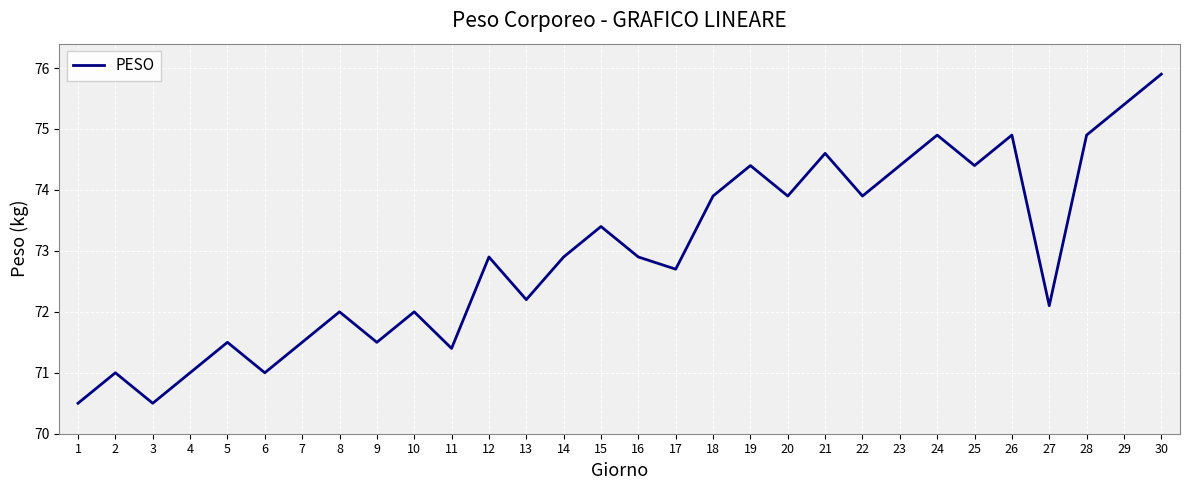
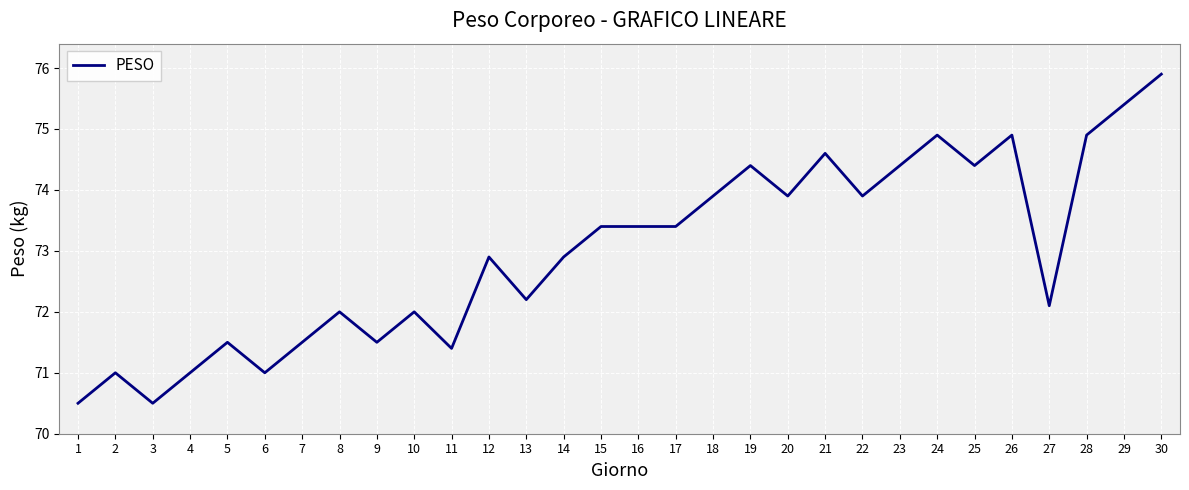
16: 72.9 -> 73.4
17: 72.7 -> 73.4
